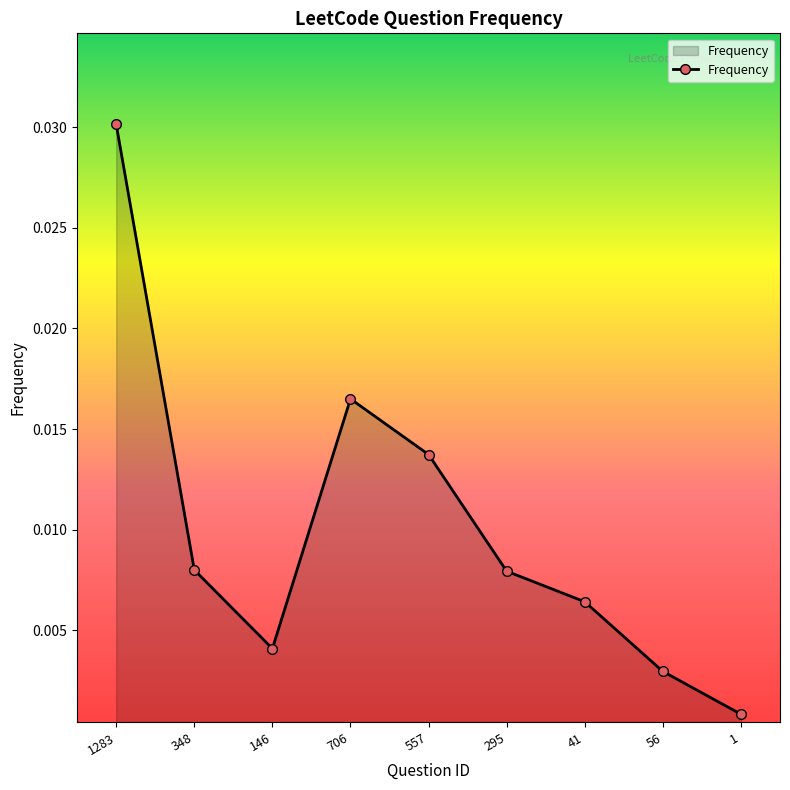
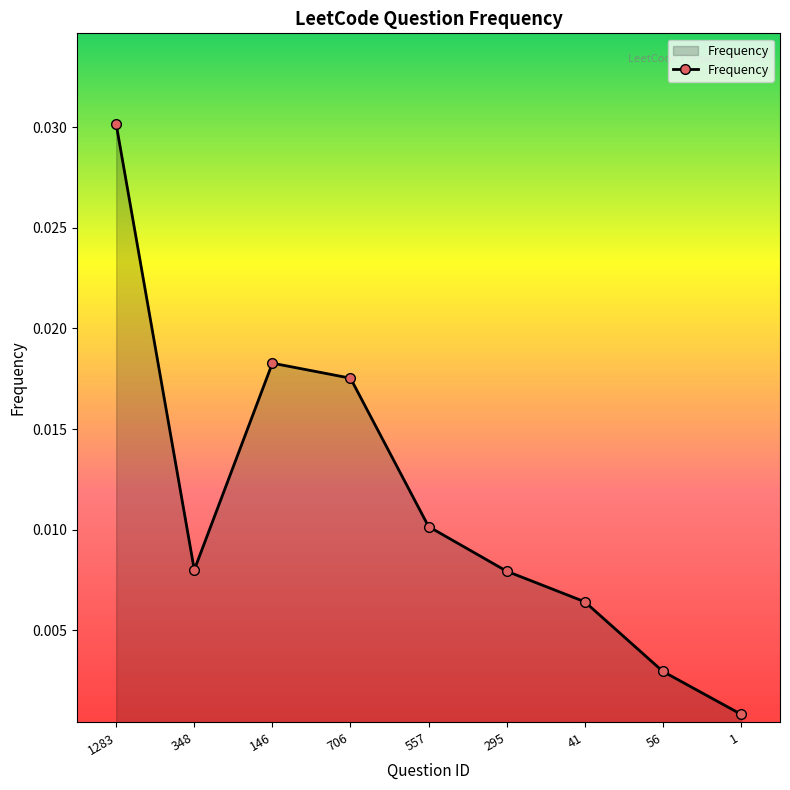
146: 0.0041 -> 0.0183
706: 0.0165 -> 0.0175
557: 0.0137 -> 0.0102
